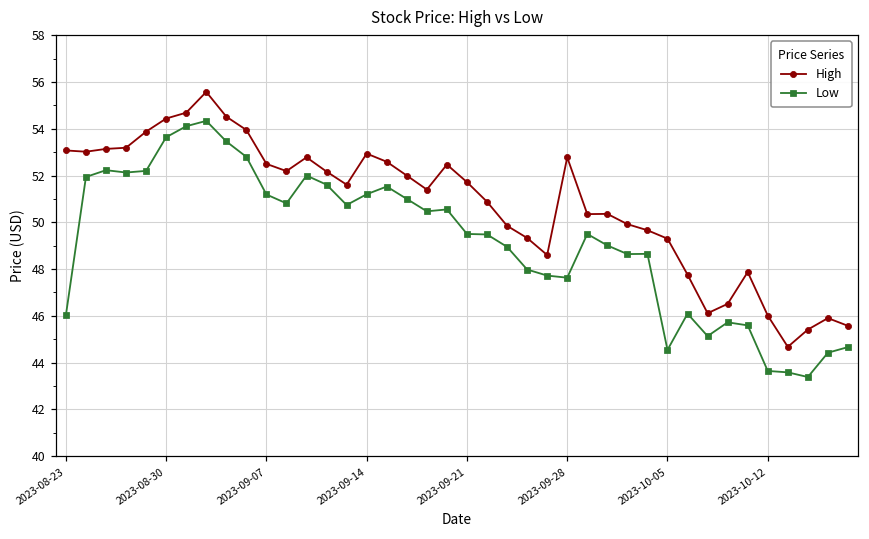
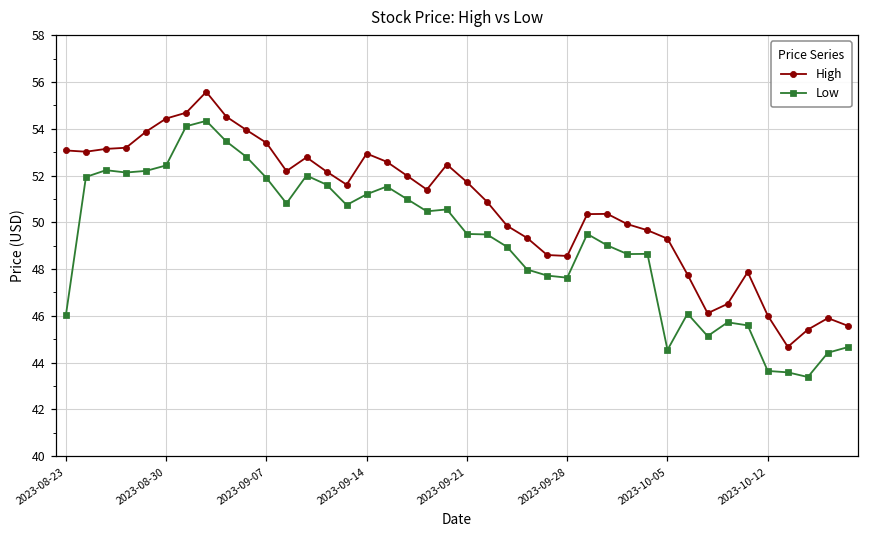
Low, 2023-08-30: 53.6 -> 52.4
High, 2023-09-07: 52.5 -> 53.4
Low, 2023-09-07: 51.2 -> 51.9
High, 2023-09-28: 52.8 -> 48.6
